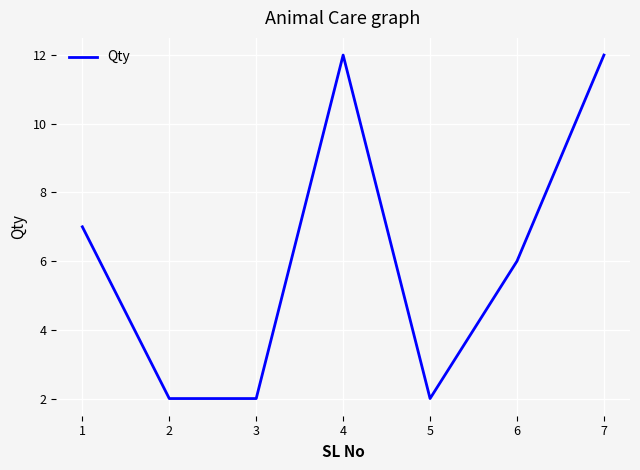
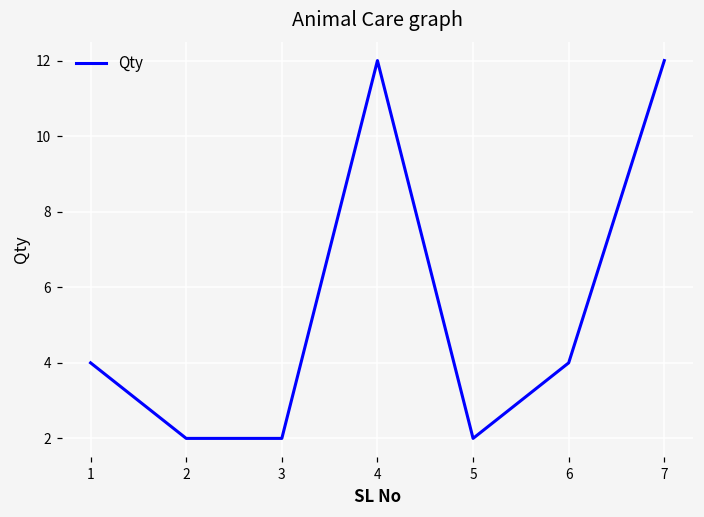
1: 7 -> 4
6: 6 -> 4
